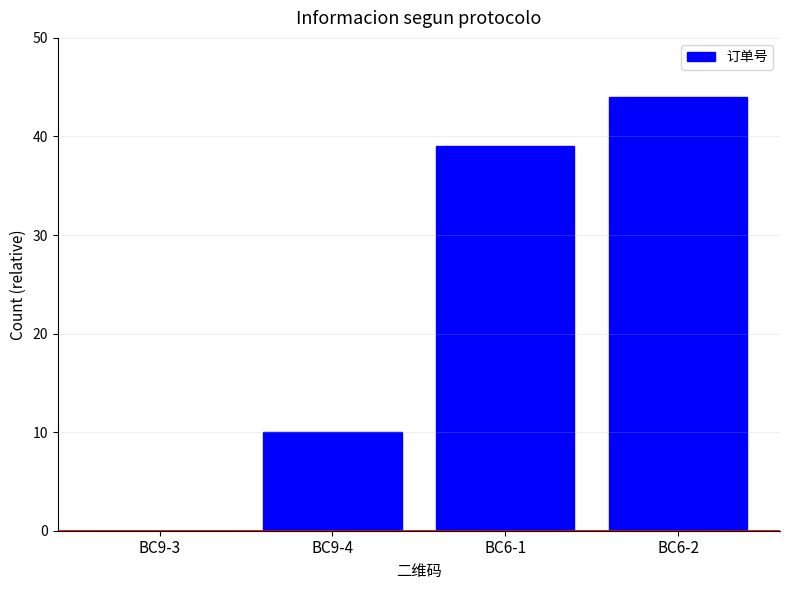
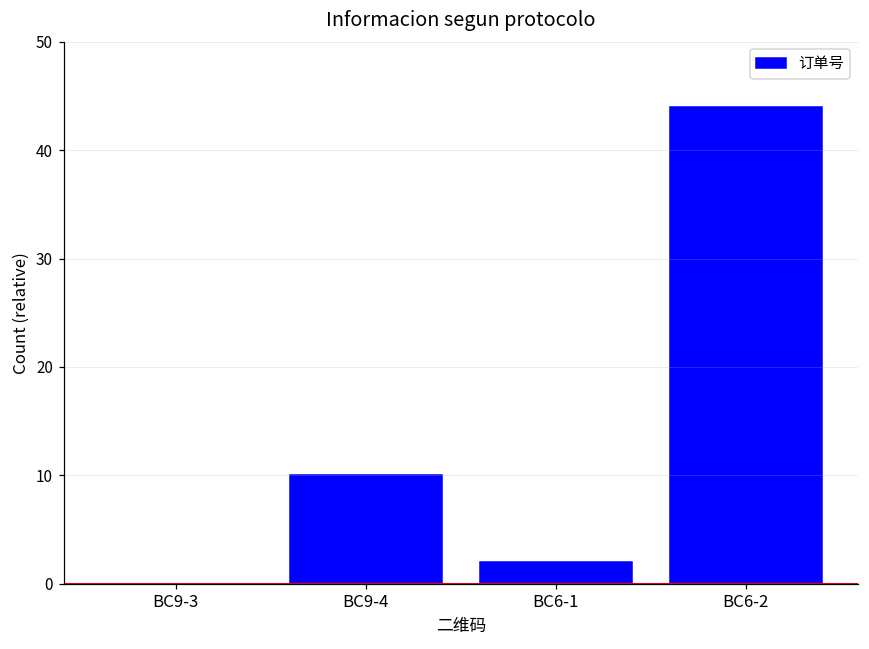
BC6-1: 39 -> 2
